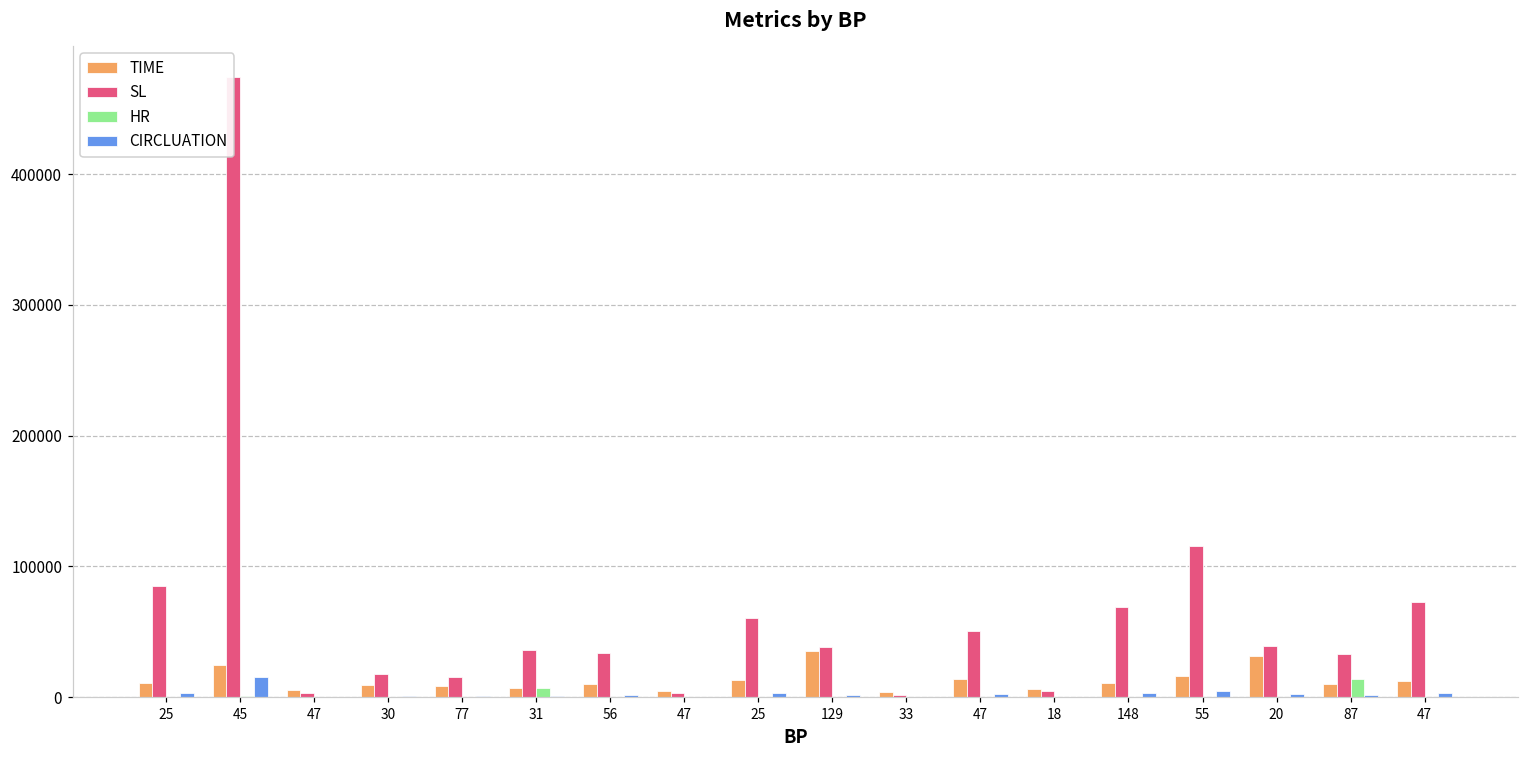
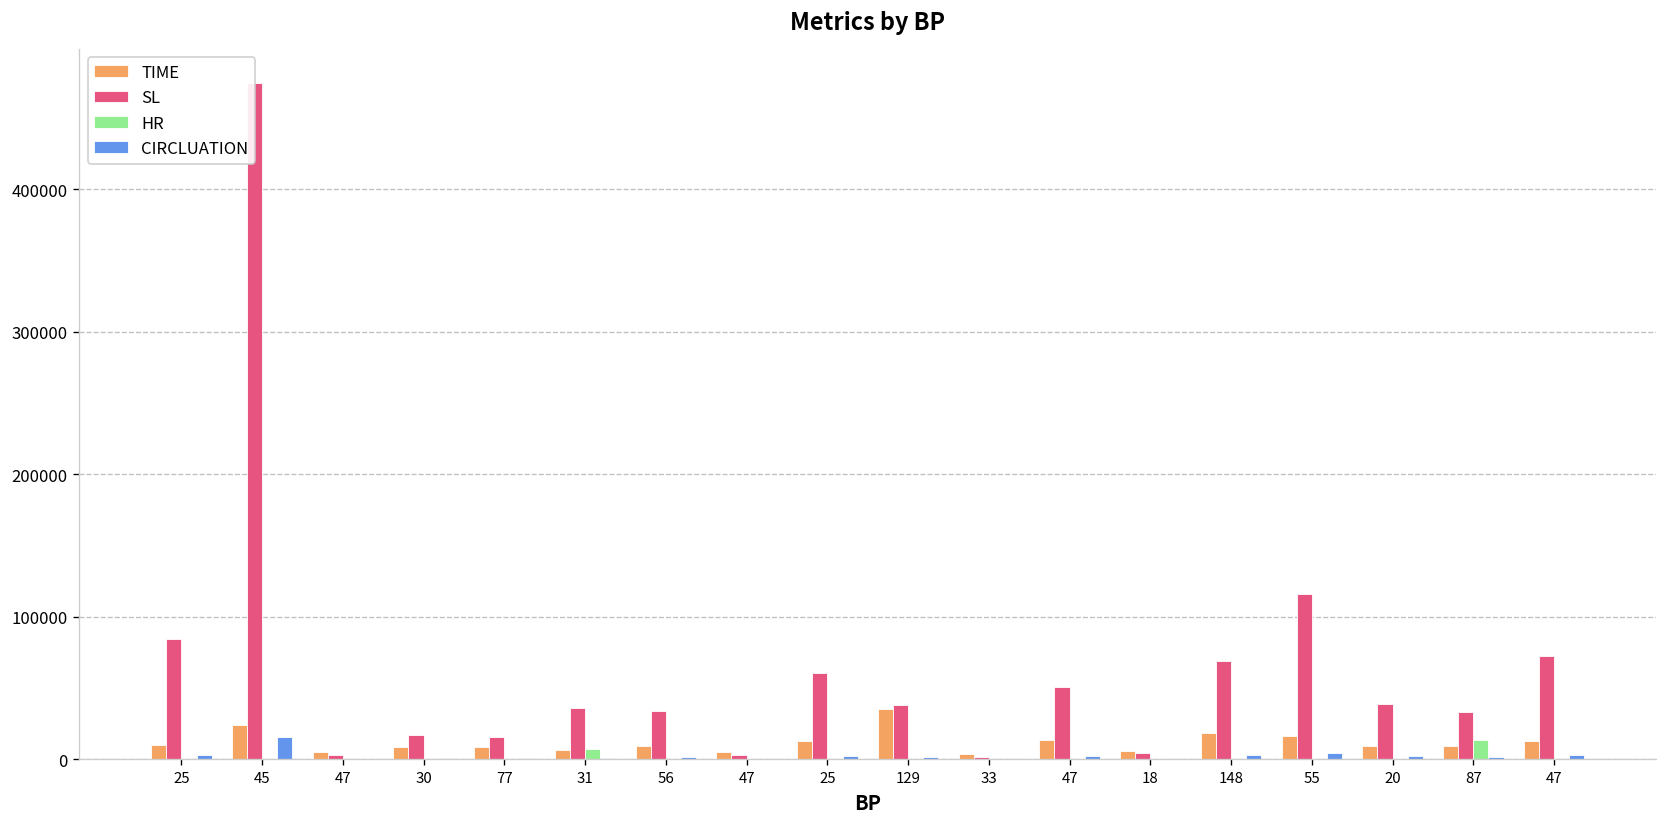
TIME, 148: 11000 -> 18000
TIME, 20: 31000 -> 9000
